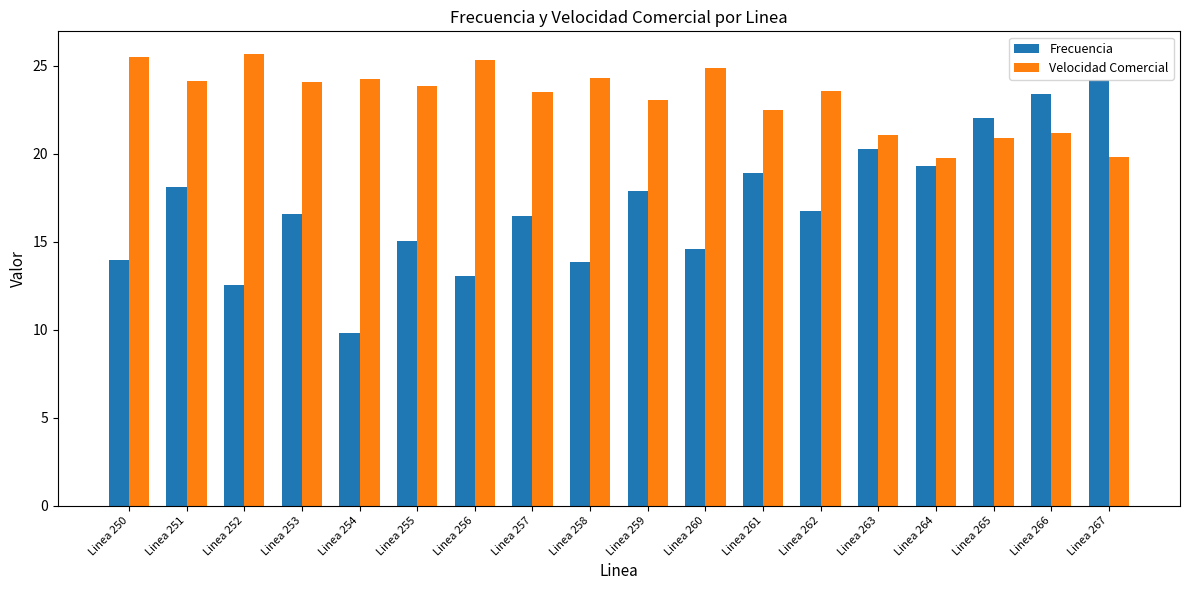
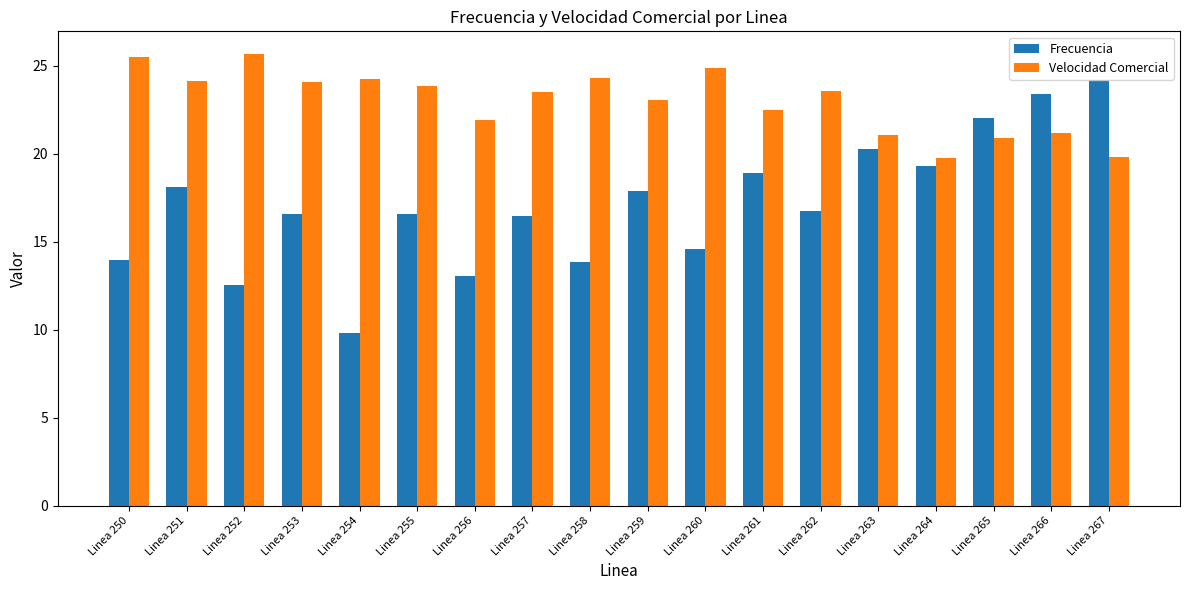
Frecuencia, Linea 255: 15.0 -> 16.5
Velocidad Comercial, Linea 256: 25.3 -> 21.9
